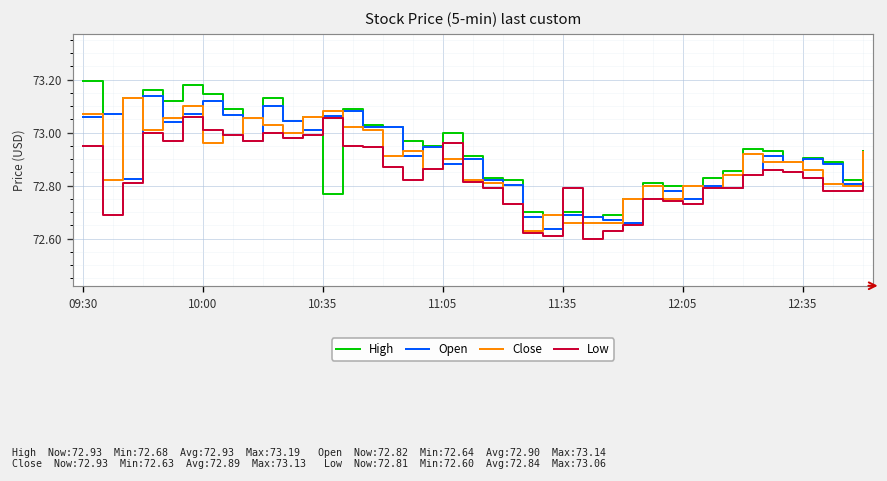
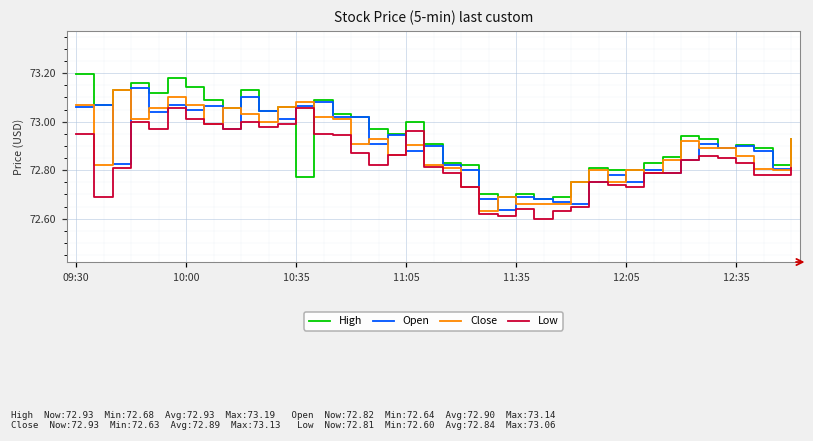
Open, 10:00: 73.12 -> 73.05
Close, 10:00: 72.96 -> 73.07
Low, 11:35: 72.79 -> 72.64
